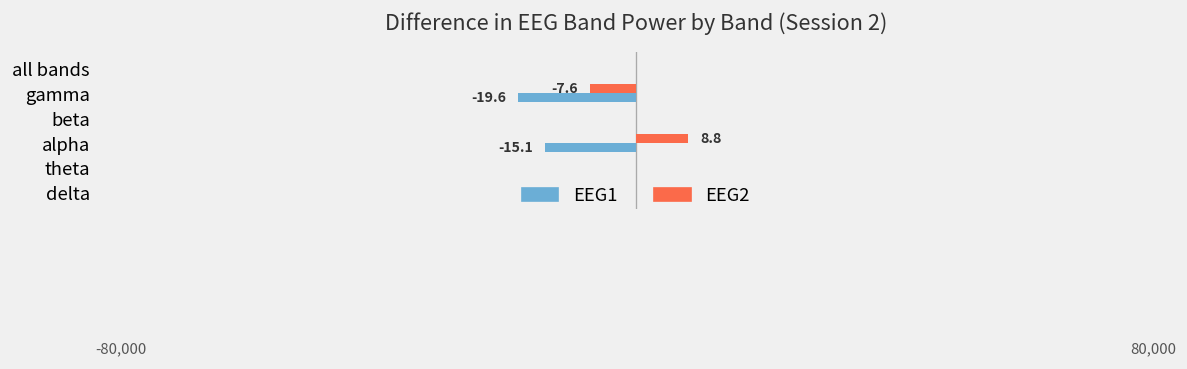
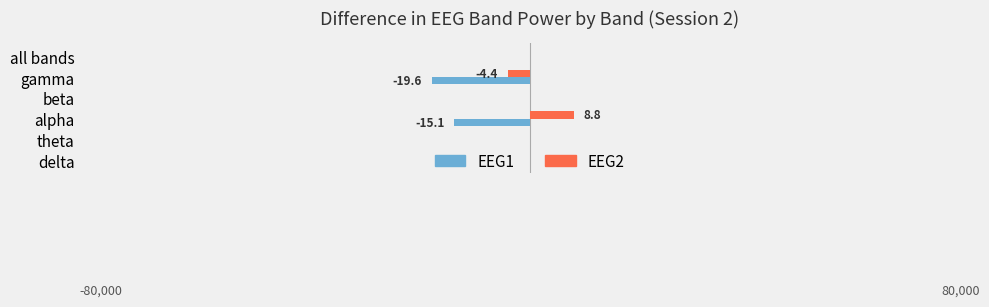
EEG2, gamma: -7.6 -> -4.4
